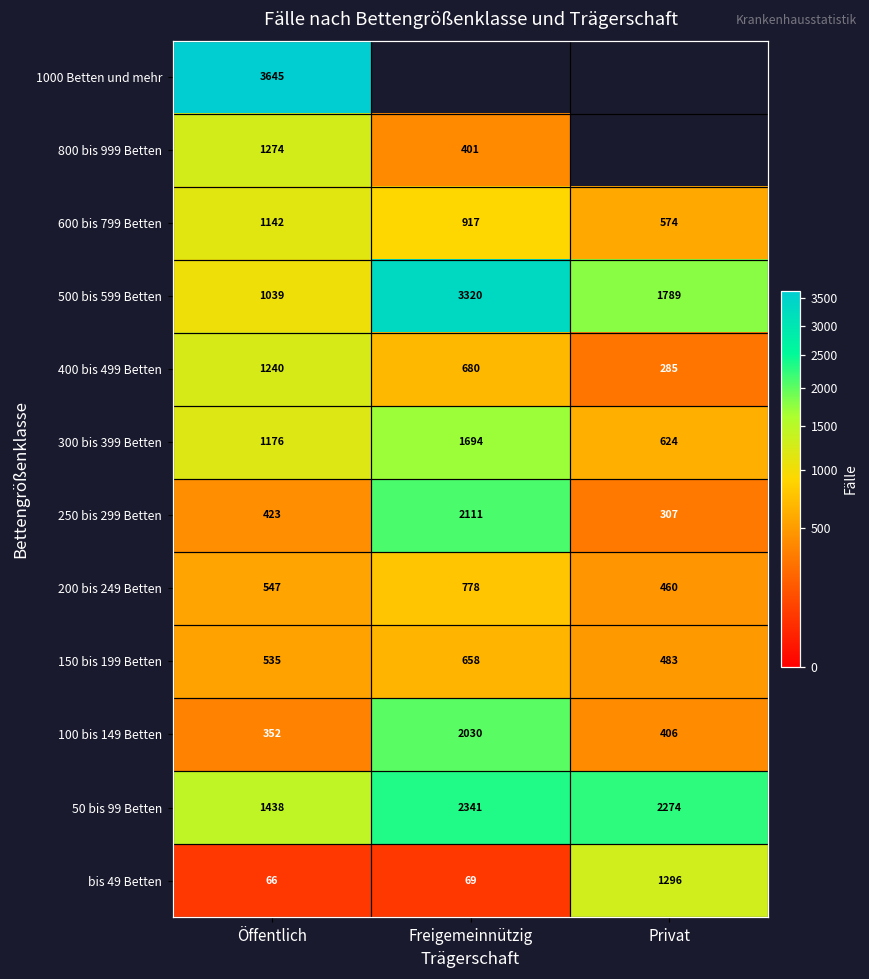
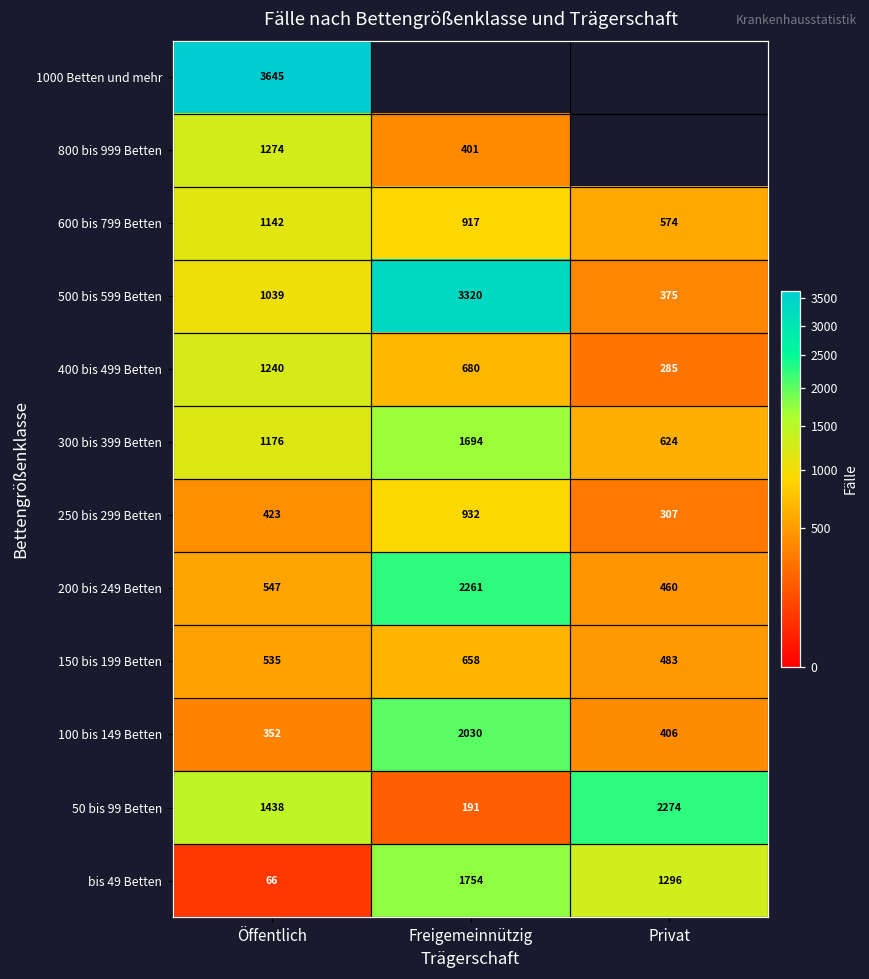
500 bis 599 Betten, Privat: 1789 -> 375
250 bis 299 Betten, Freigemeinnützig: 2111 -> 932
200 bis 249 Betten, Freigemeinnützig: 778 -> 2261
50 bis 99 Betten, Freigemeinnützig: 2341 -> 191
bis 49 Betten, Freigemeinnützig: 69 -> 1754
